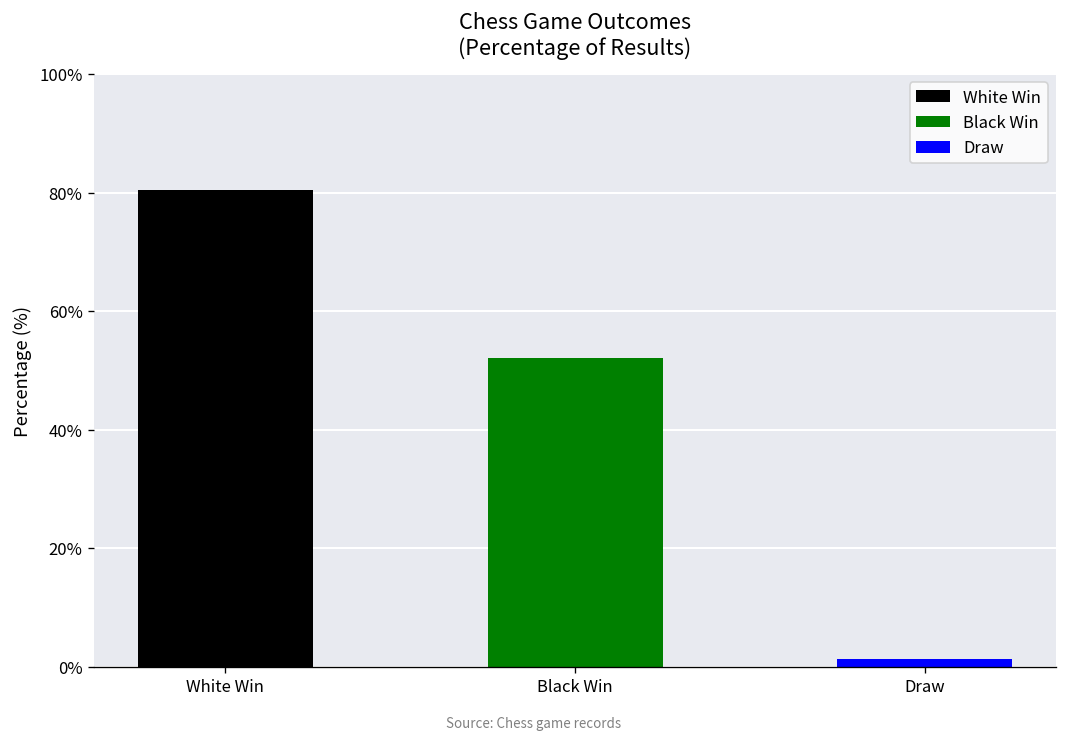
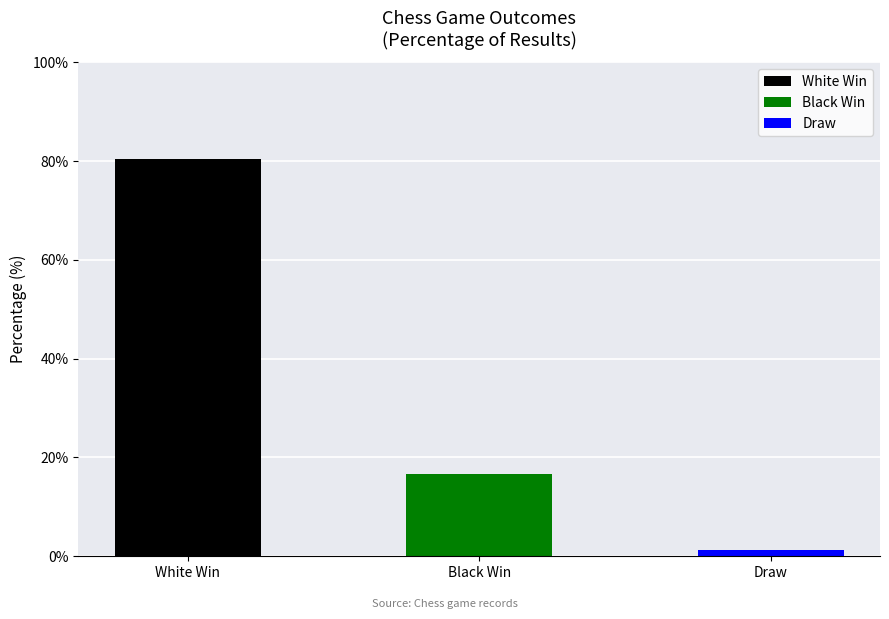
Black Win: 52% -> 17%
